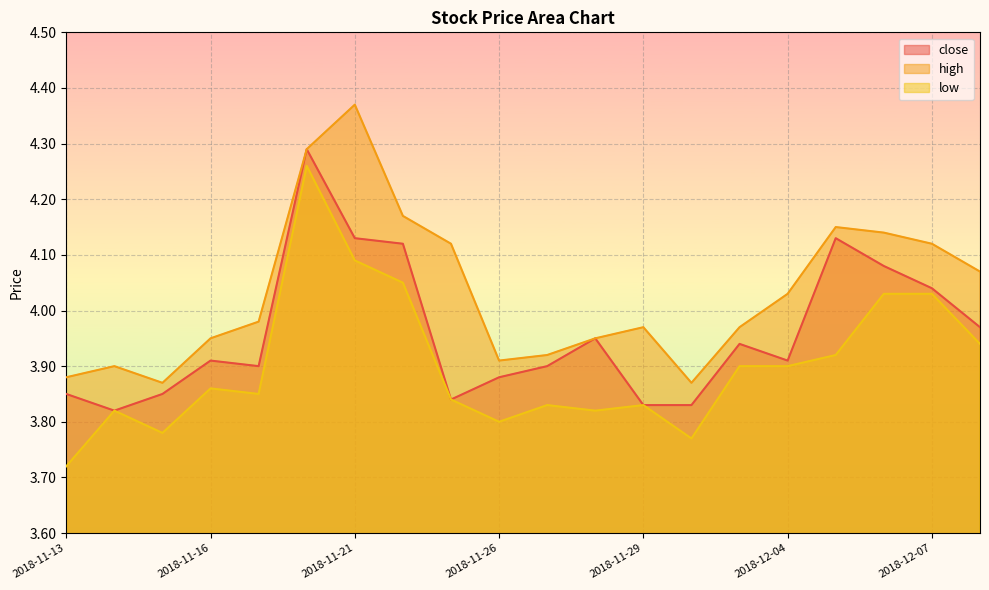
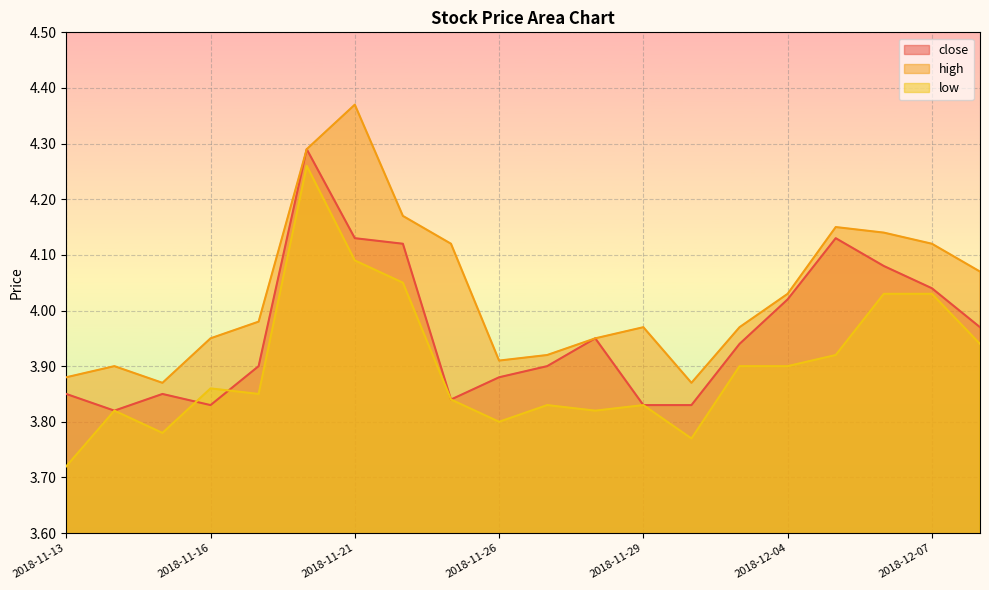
close, 2018-11-16: 3.91 -> 3.83
close, 2018-12-04: 3.91 -> 4.02
